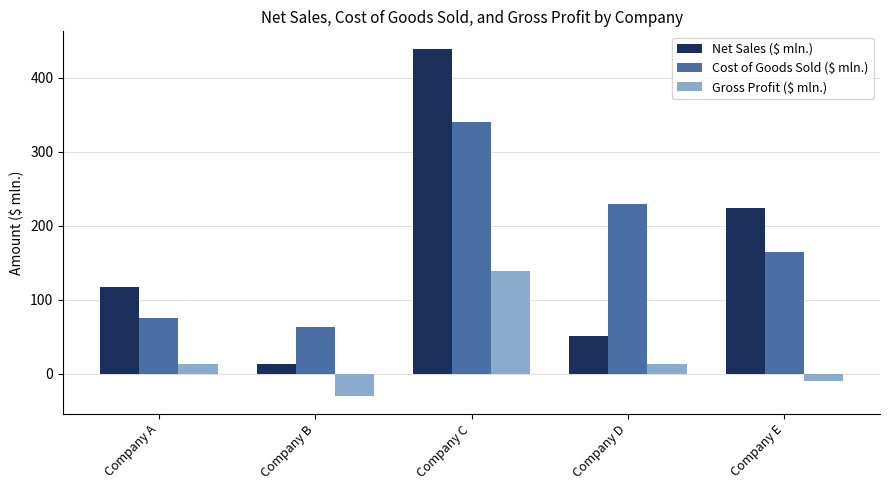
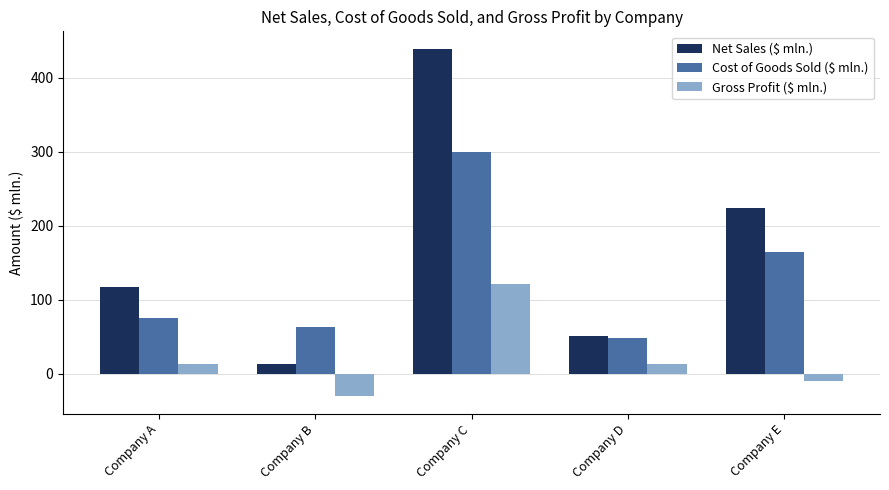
Cost of Goods Sold ($ mln.), Company C: 340 -> 300
Gross Profit ($ mln.), Company C: 140 -> 120
Cost of Goods Sold ($ mln.), Company D: 230 -> 50
